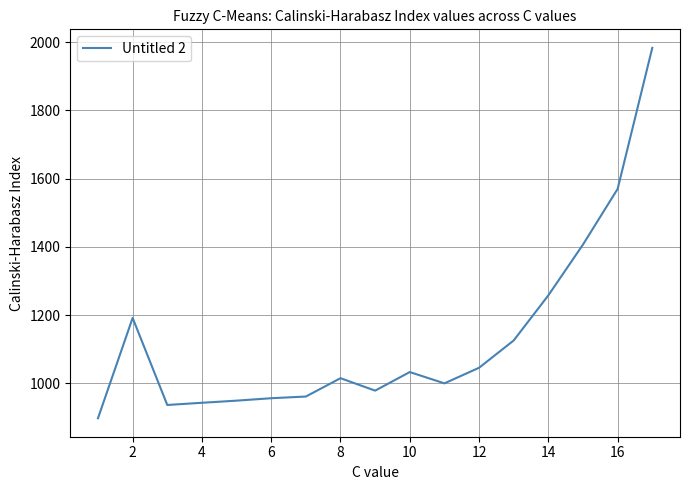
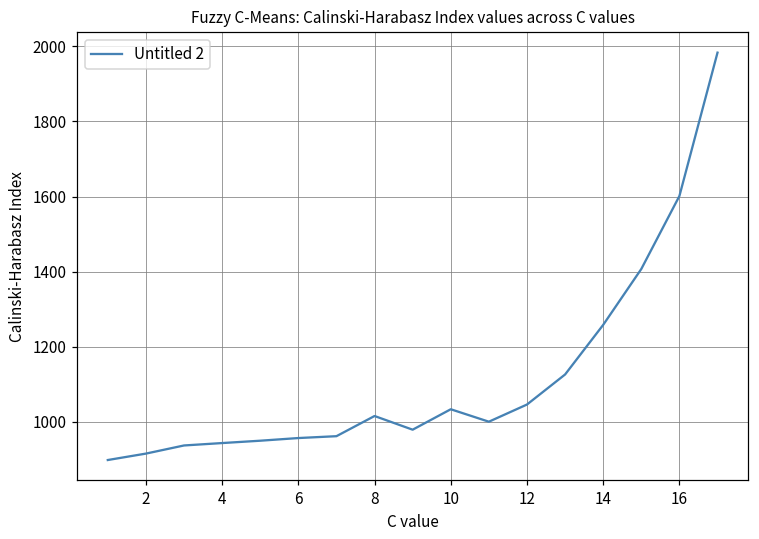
2: 1190 -> 910
16: 1570 -> 1600
